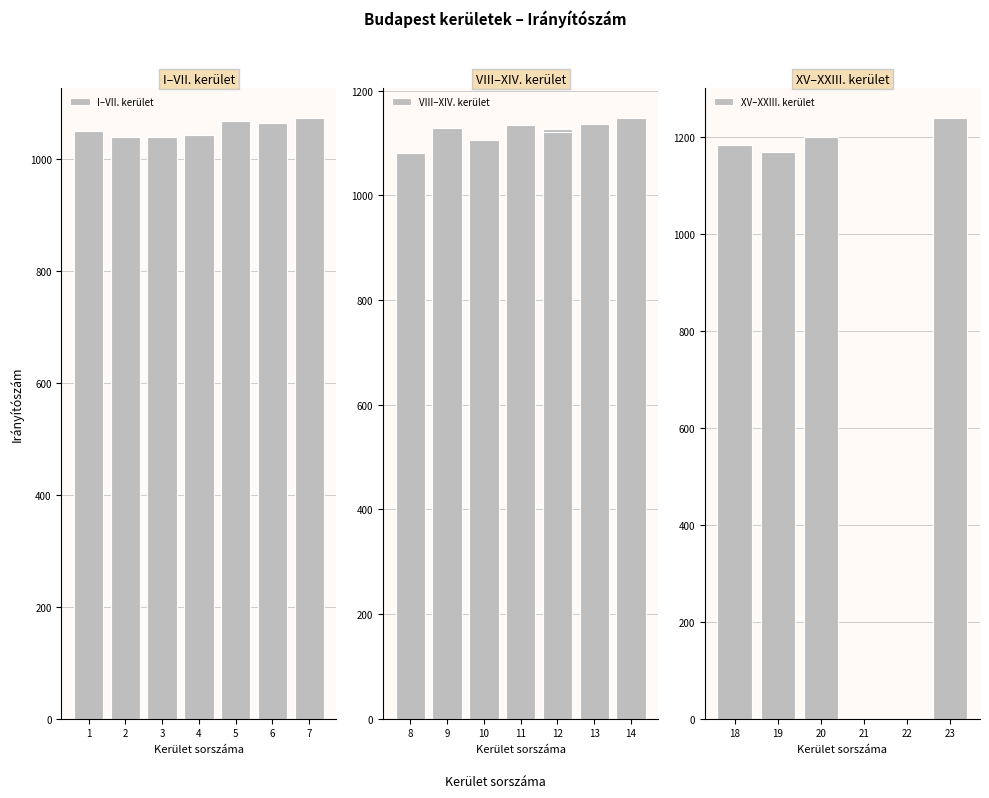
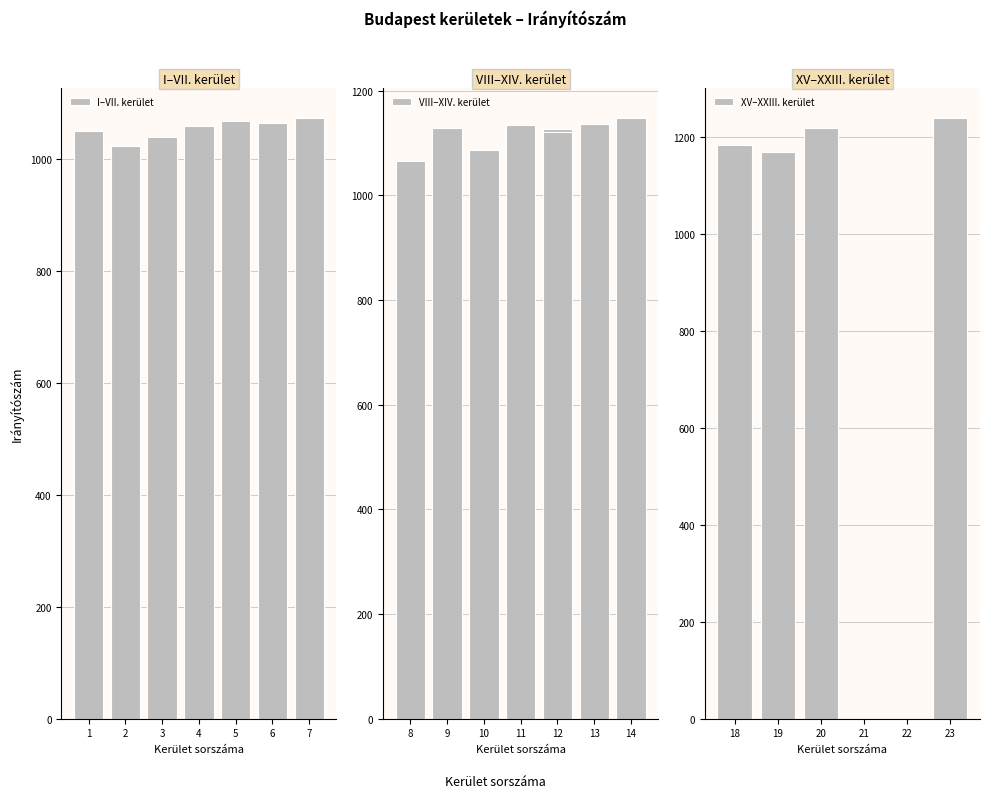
I–VII. kerület, 2: 1040 -> 1020
I–VII. kerület, 4: 1040 -> 1060
VIII–XIV. kerület, 8: 1080 -> 1070
VIII–XIV. kerület, 10: 1110 -> 1090
XV–XXIII. kerület, 20: 1200 -> 1220
